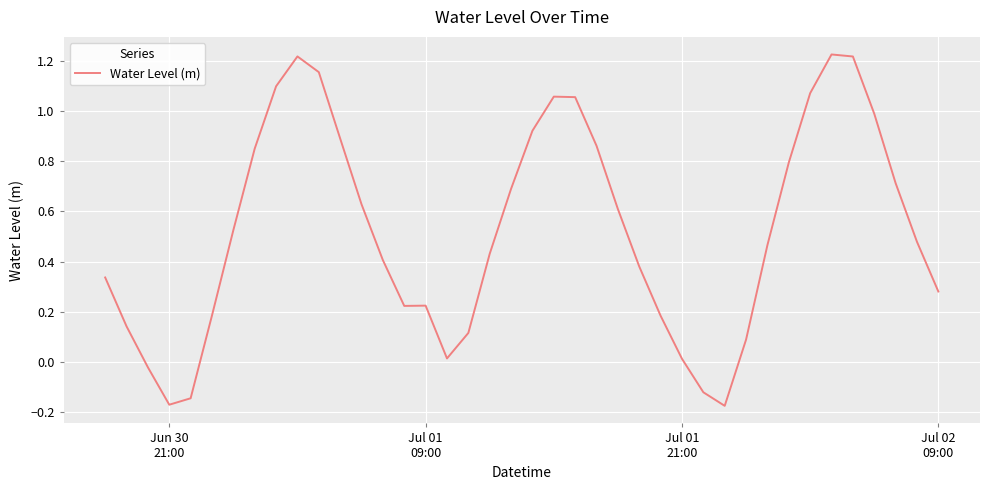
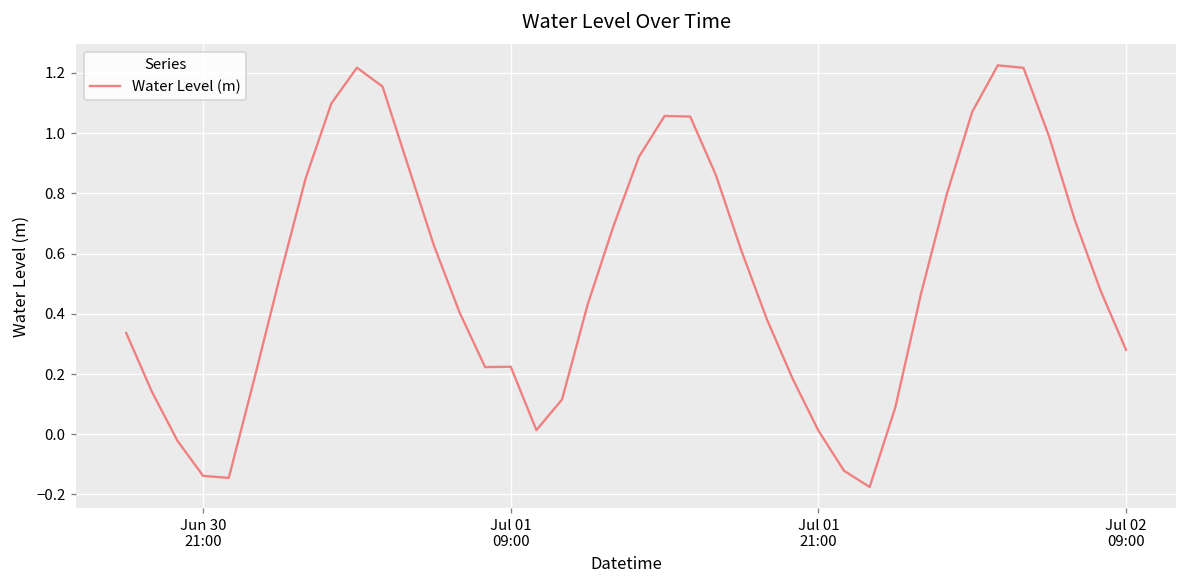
Jun 30 21:00: -0.17 -> -0.14
